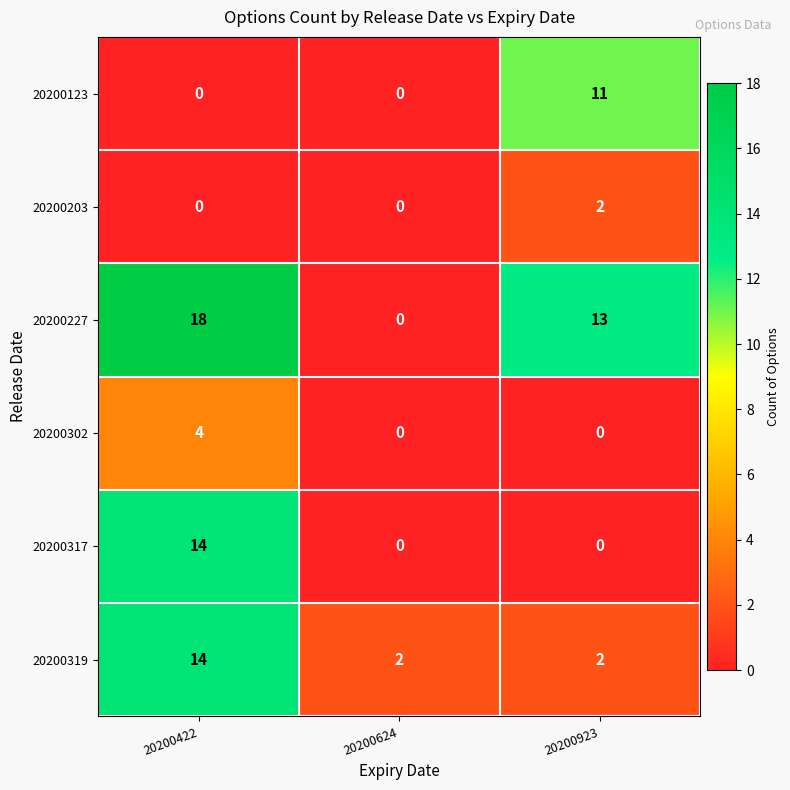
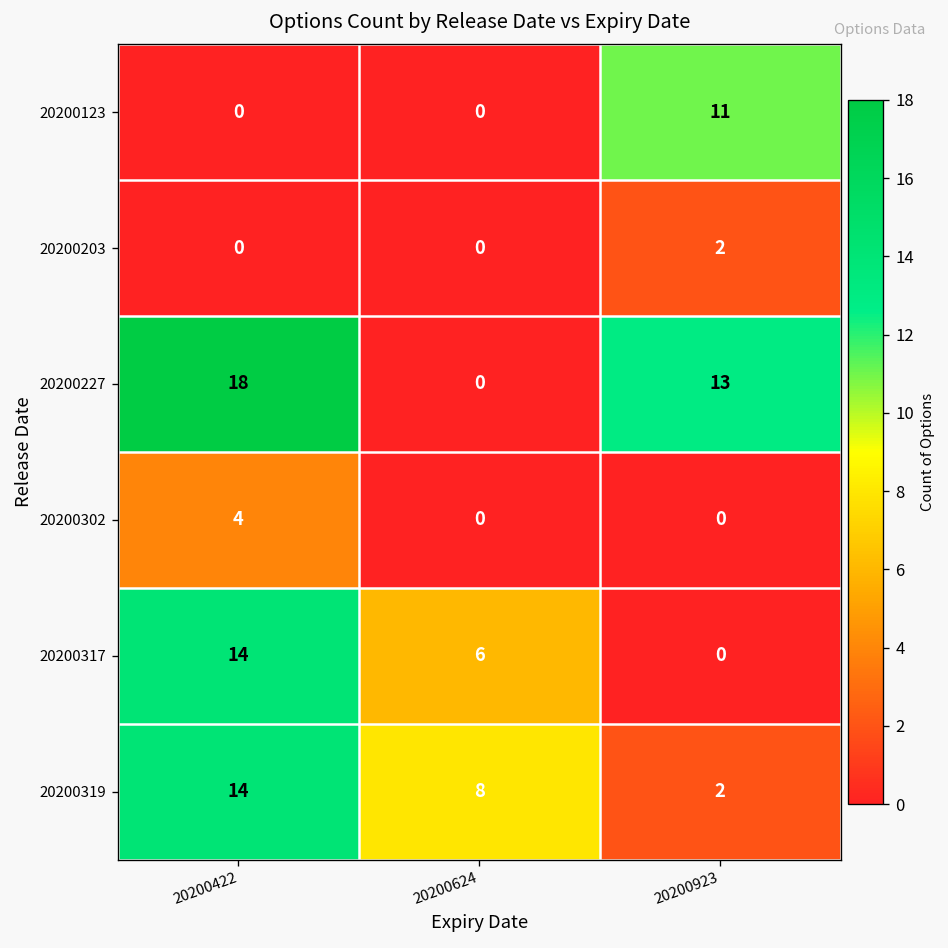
20200317, 20200624: 0 -> 6
20200319, 20200624: 2 -> 8
